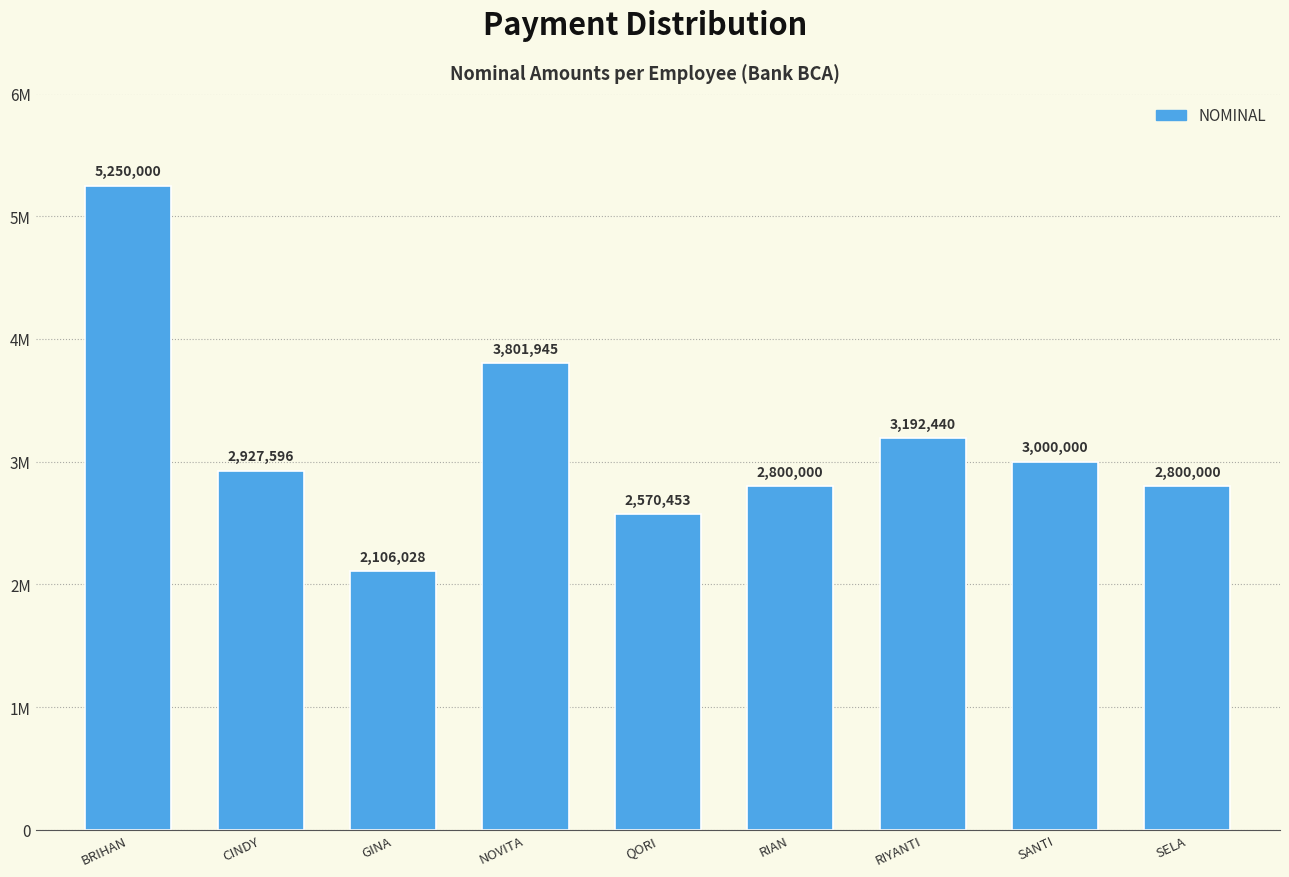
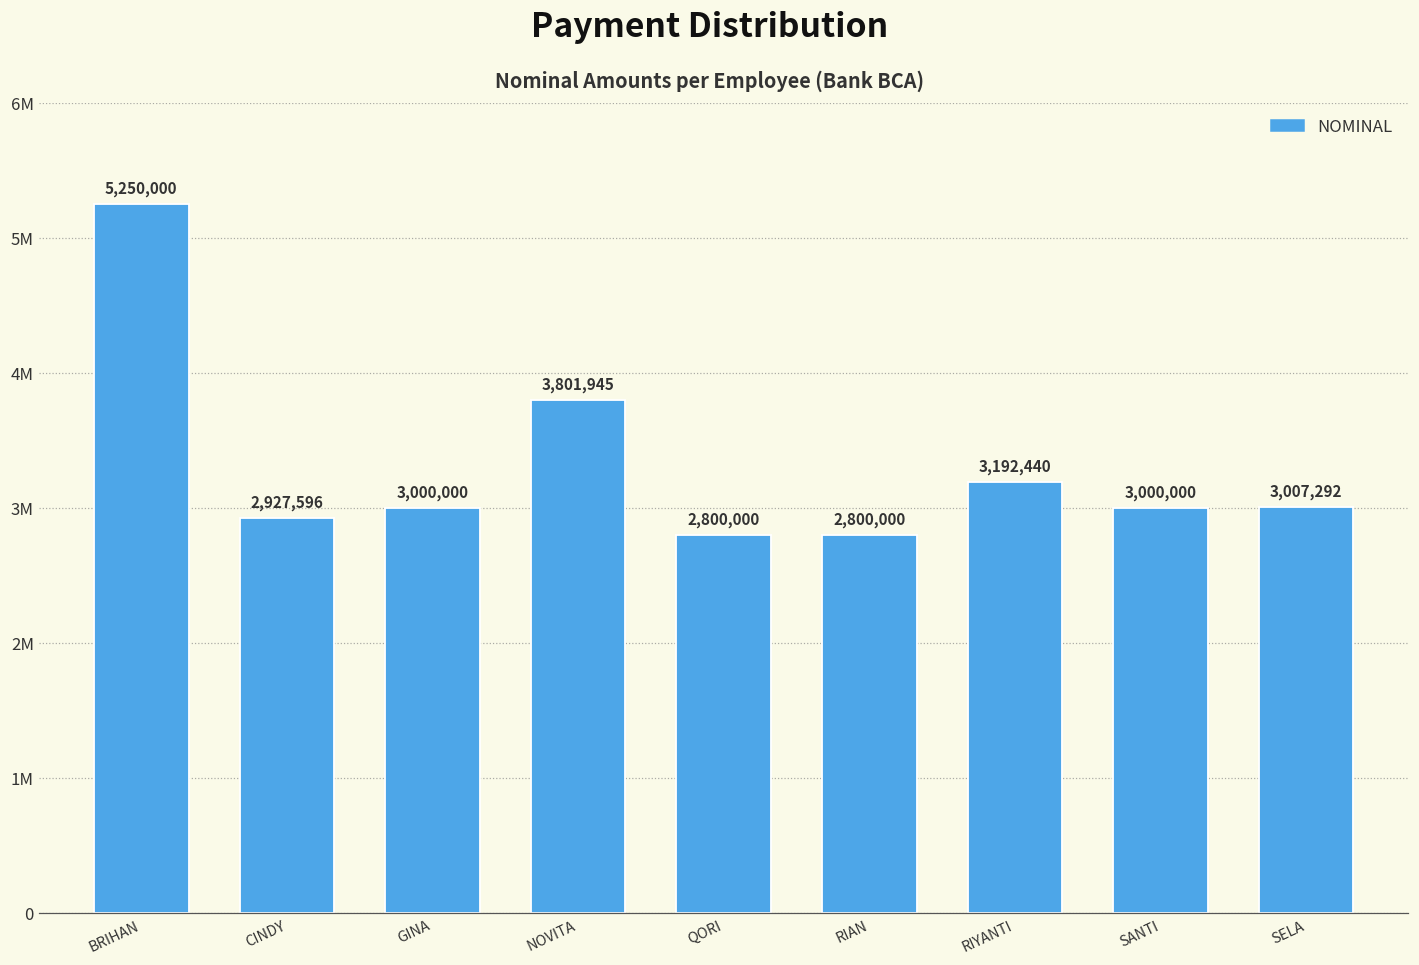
GINA: 2,106,028 -> 3,000,000
QORI: 2,570,453 -> 2,800,000
SELA: 2,800,000 -> 3,007,292
